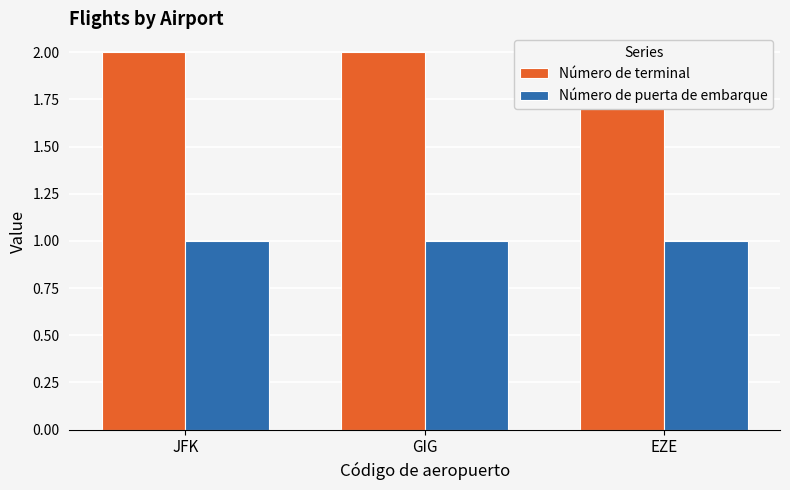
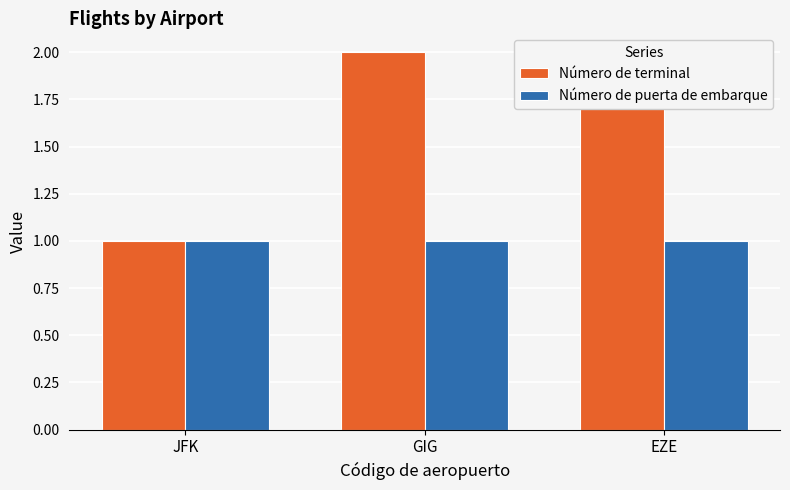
Número de terminal, JFK: 2 -> 1
